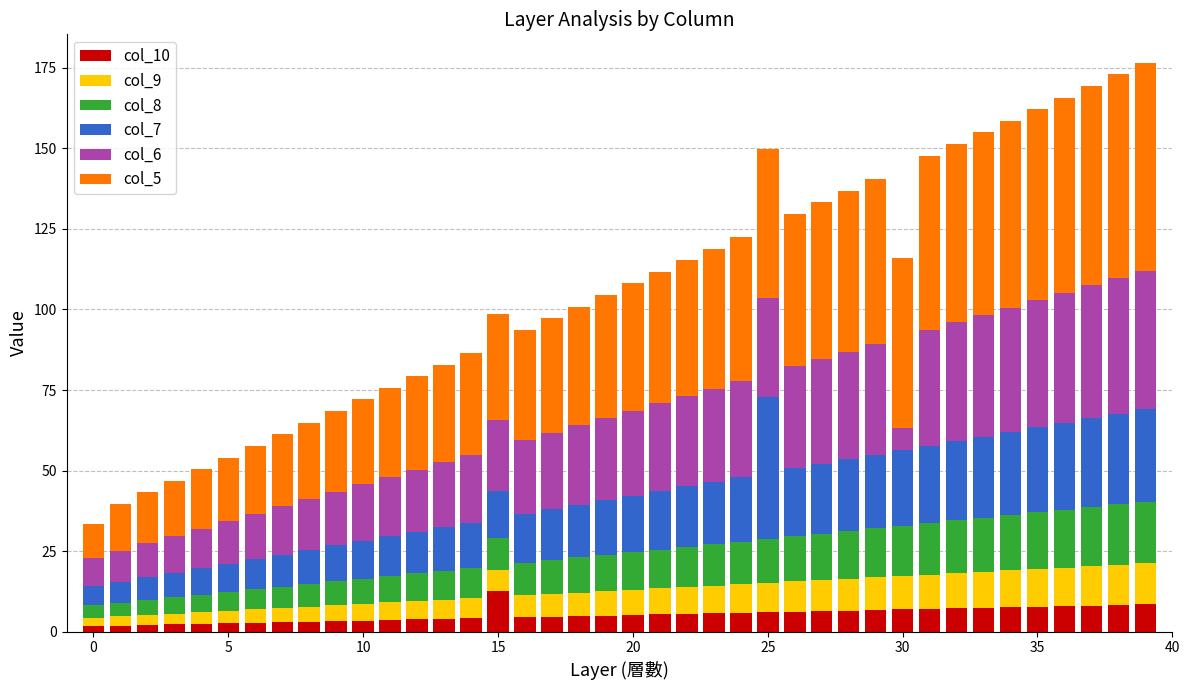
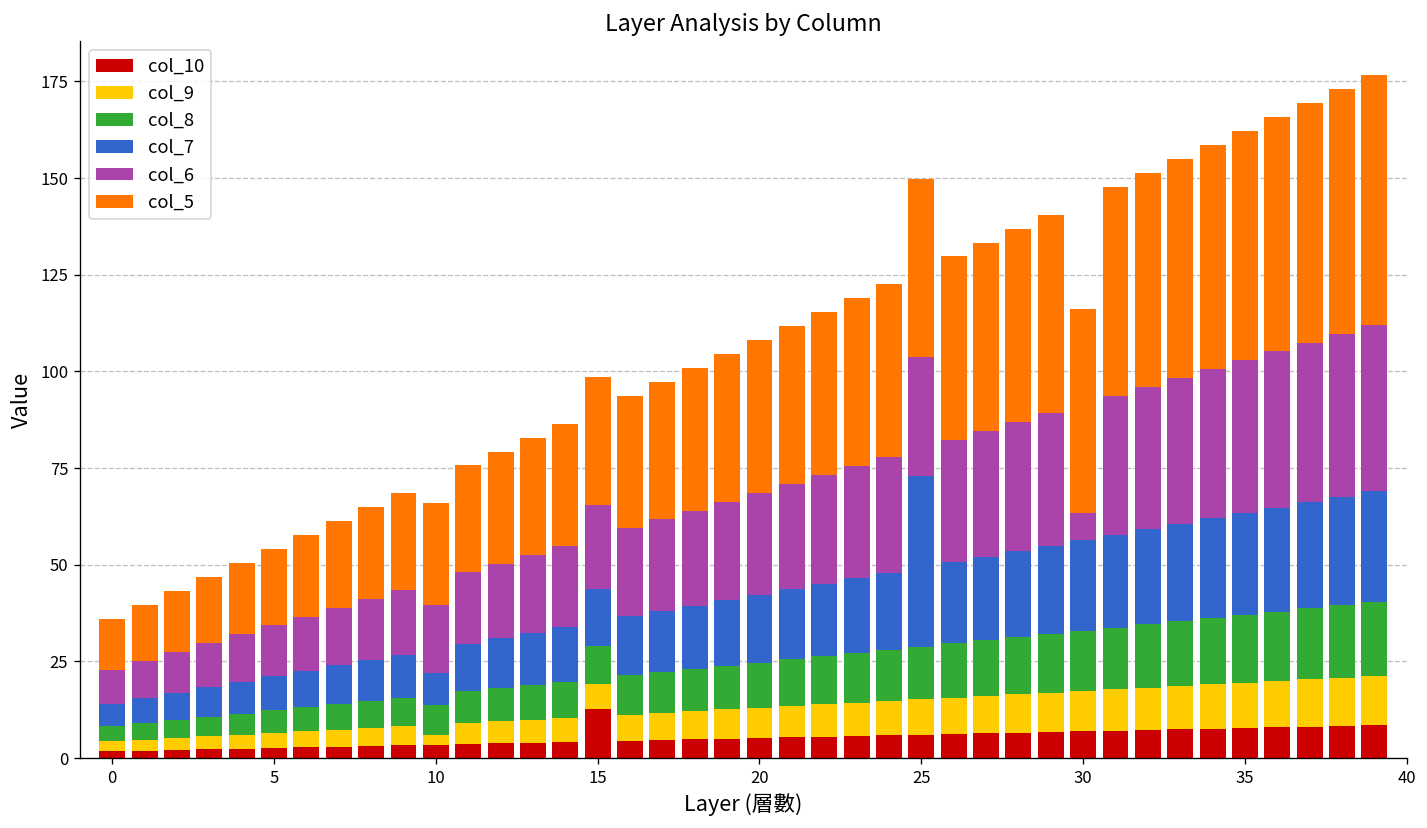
col_5, 0: 11 -> 13
col_9, 10: 5 -> 3
col_7, 10: 12 -> 8
